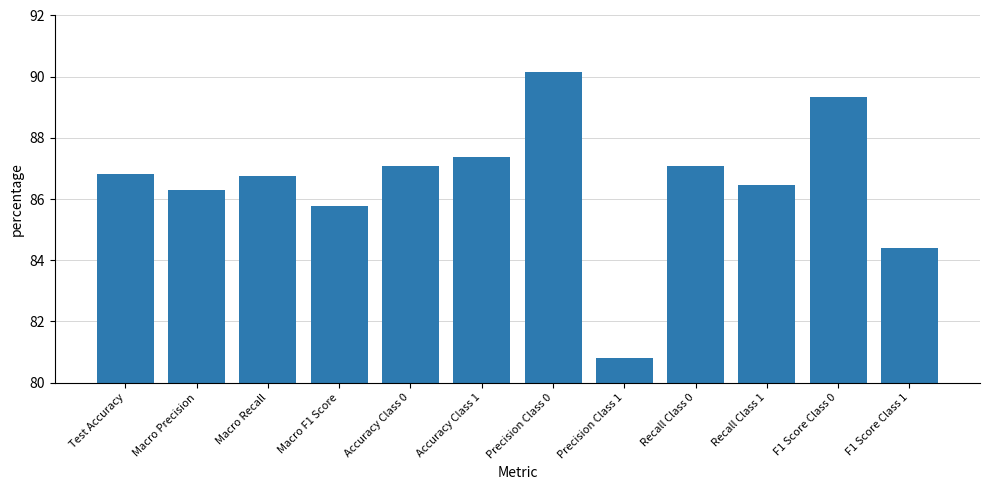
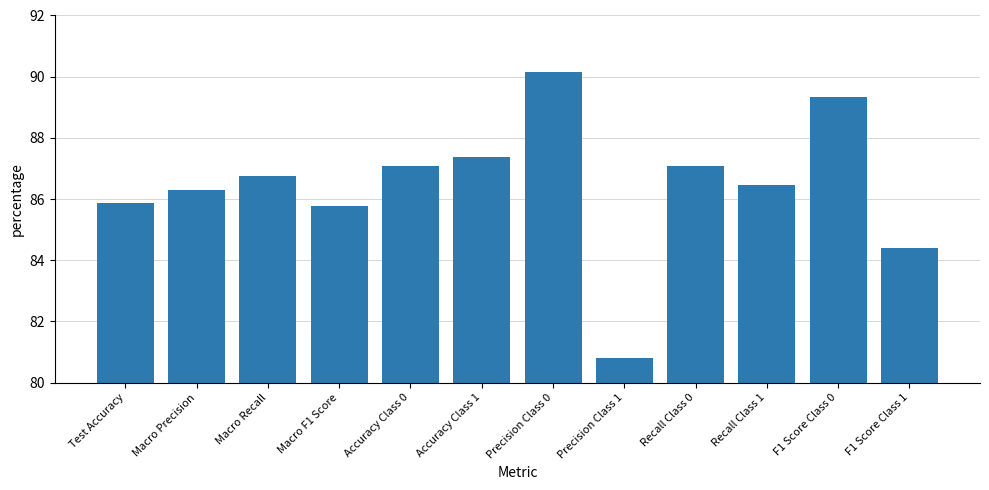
Test Accuracy: 86.8 -> 85.9
